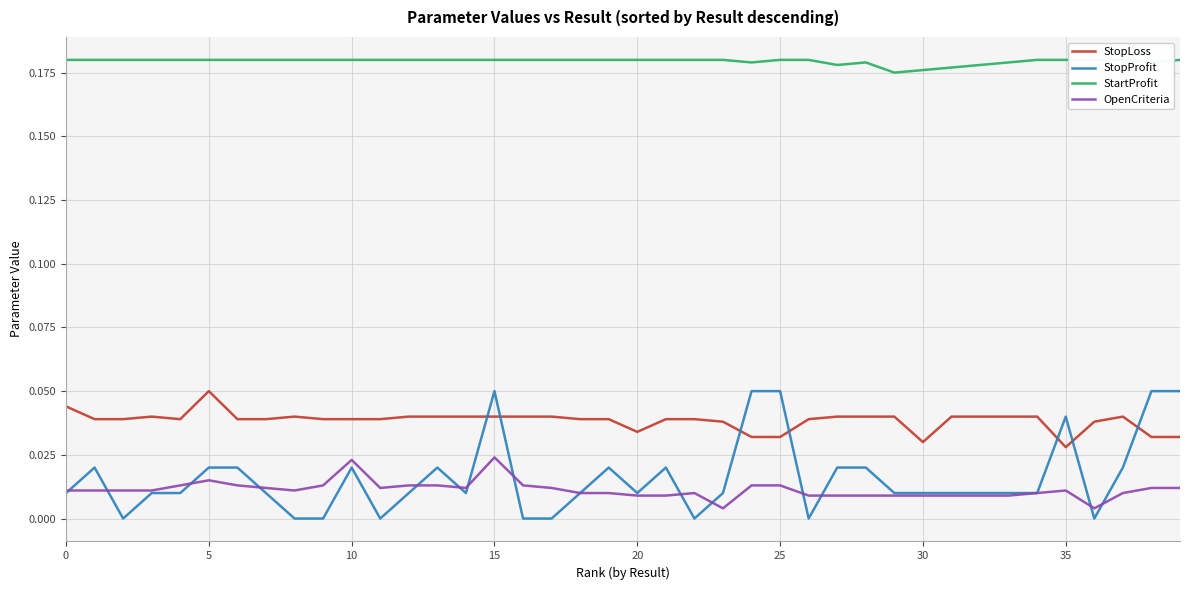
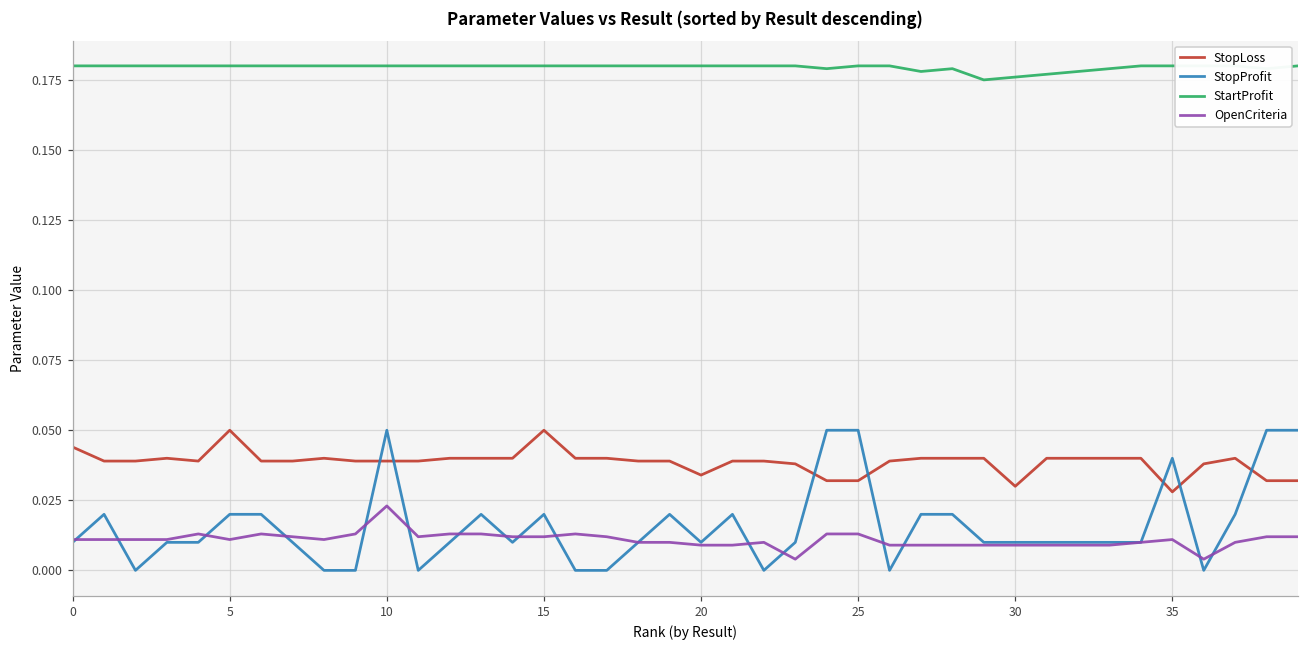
OpenCriteria, 5: 0.015 -> 0.011
StopProfit, 10: 0.02 -> 0.05
StopLoss, 15: 0.04 -> 0.05
StopProfit, 15: 0.05 -> 0.02
OpenCriteria, 15: 0.024 -> 0.012
